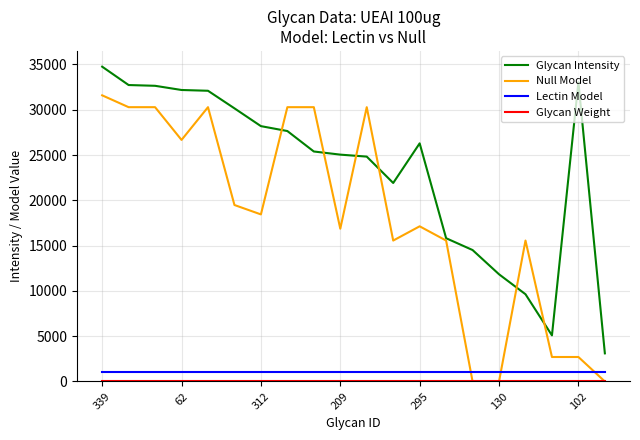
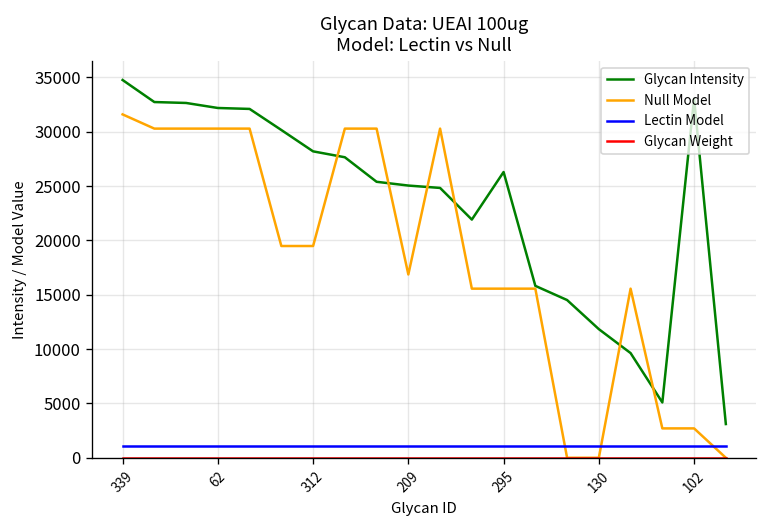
Null Model, 62: 27000 -> 30000
Null Model, 312: 18000 -> 19000
Null Model, 295: 17000 -> 16000
